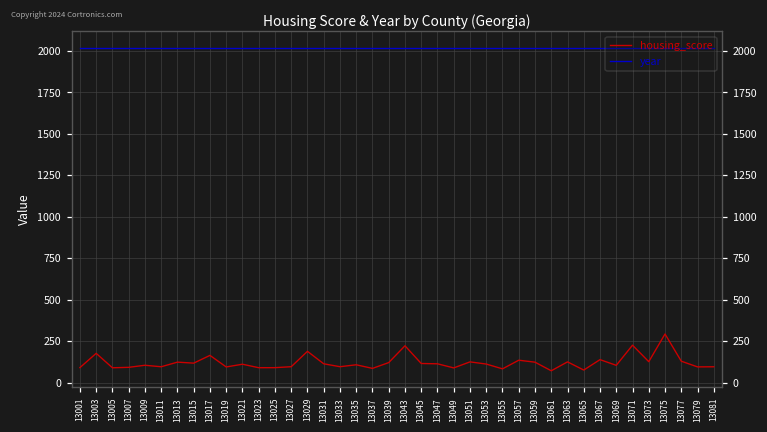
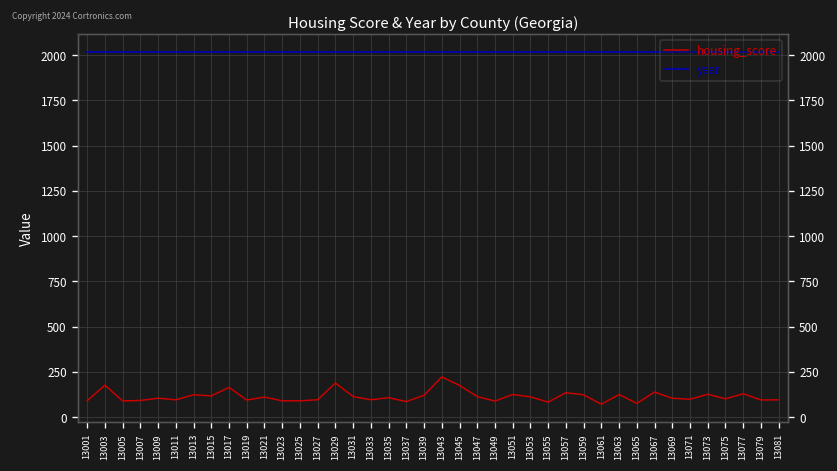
housing_score, 13045: 120 -> 180
housing_score, 13071: 230 -> 100
housing_score, 13075: 290 -> 100
